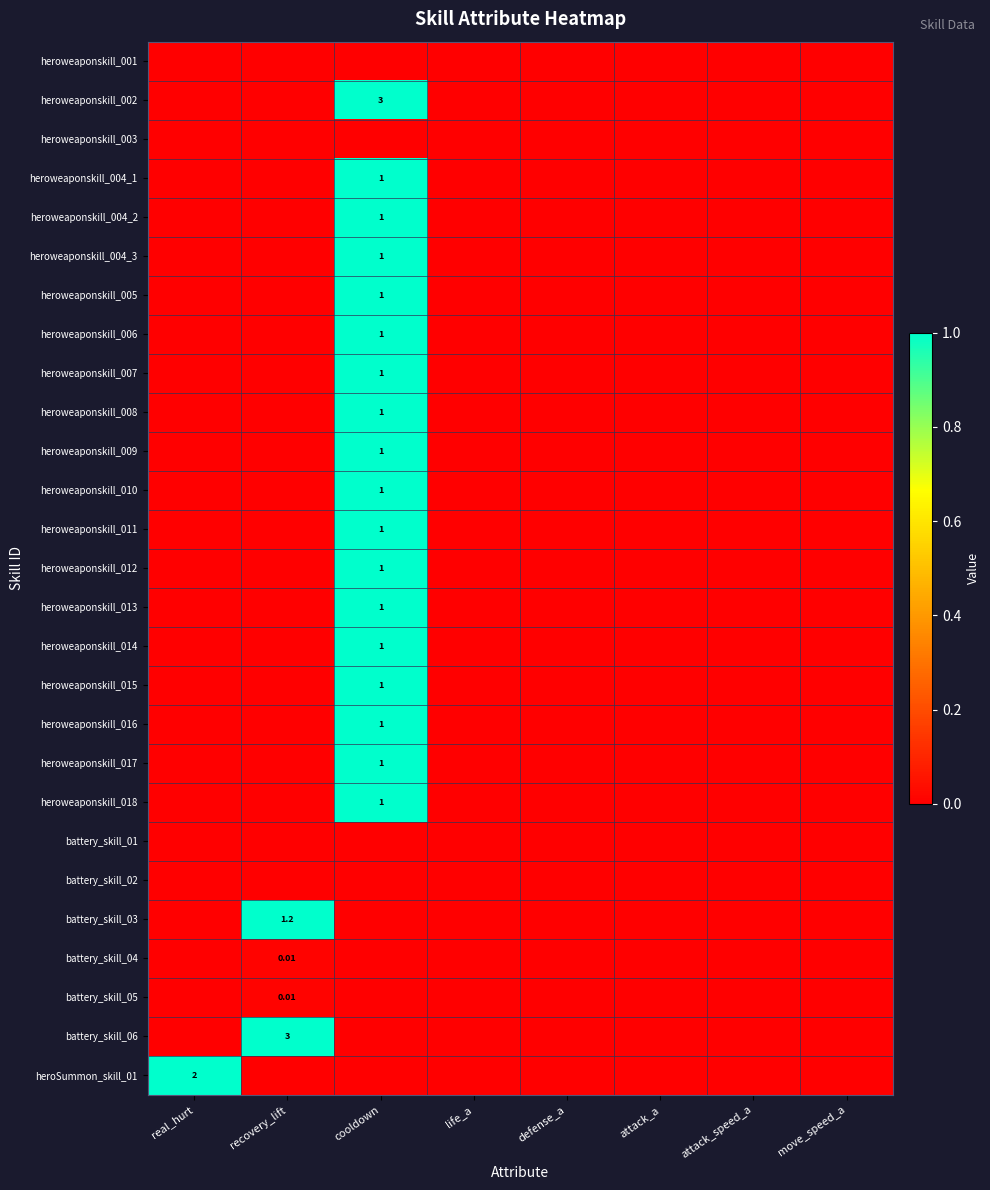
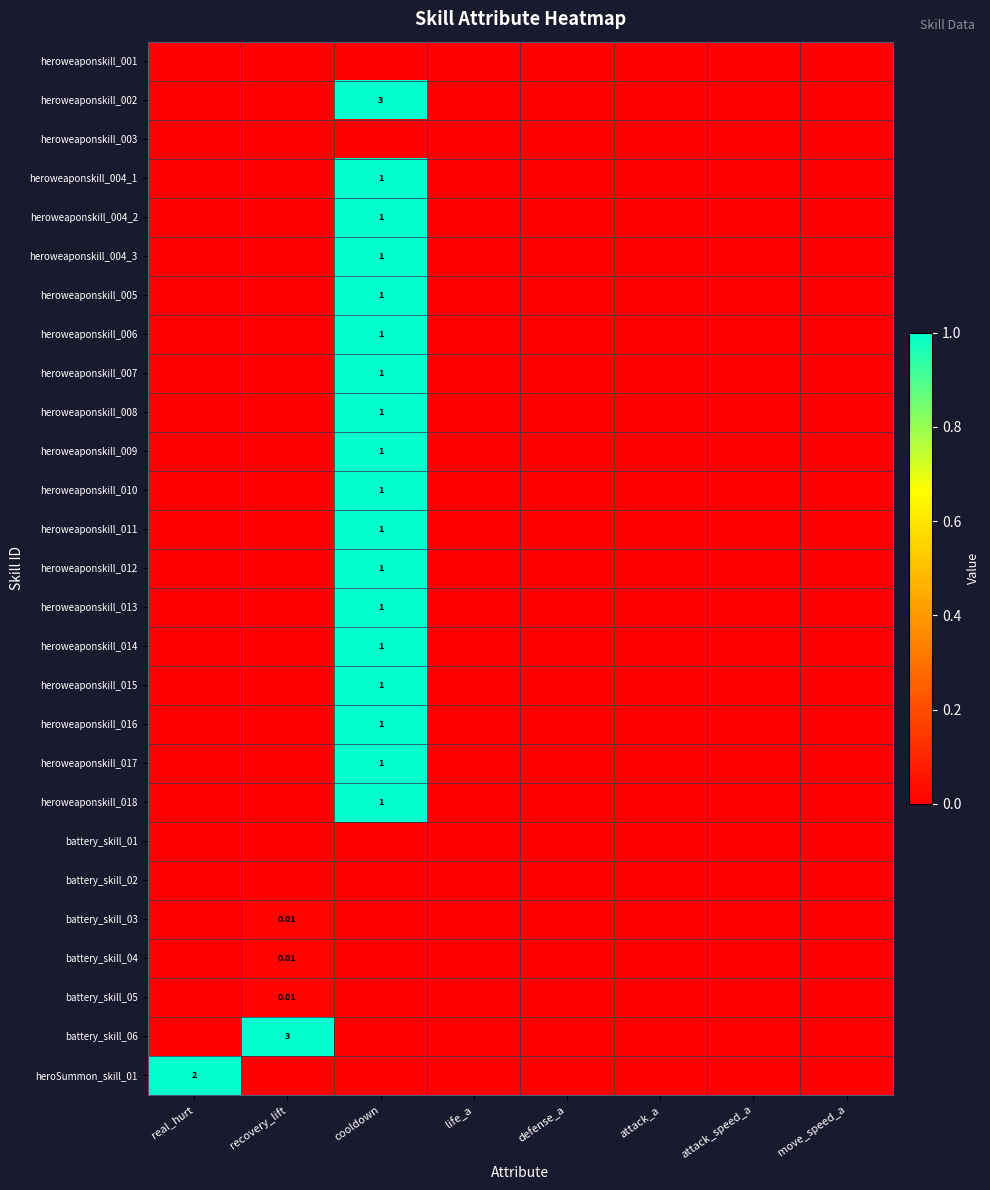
battery_skill_03, recovery_lift: 1.2 -> 0.01
